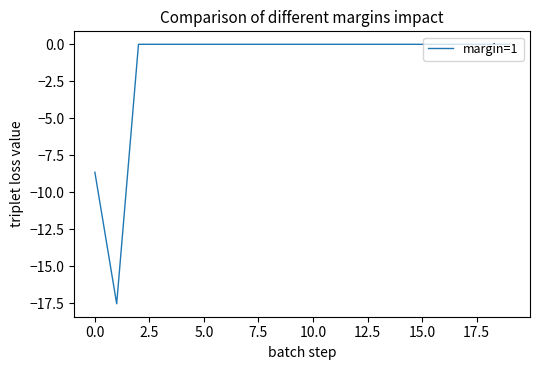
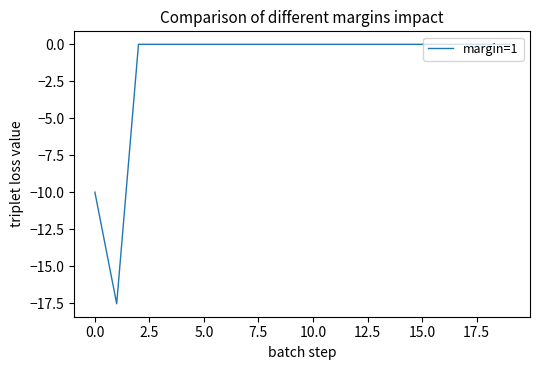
0.0: -8.7 -> -10.0
